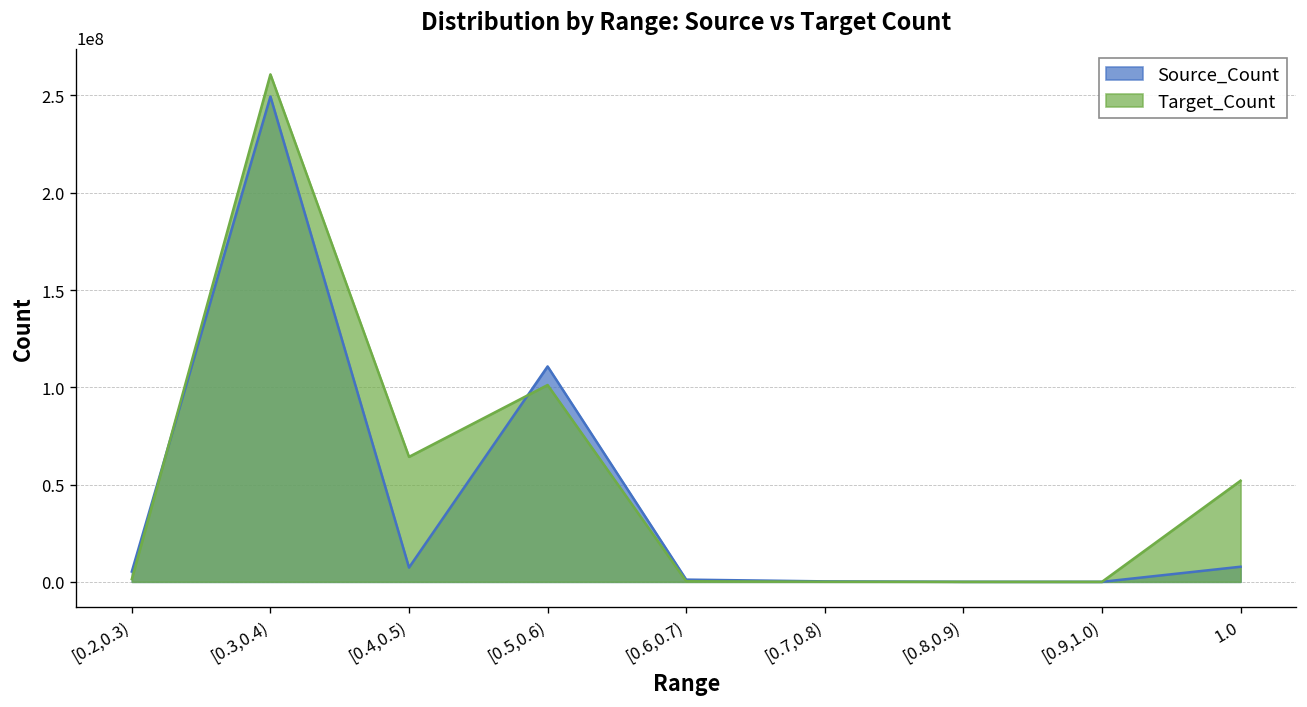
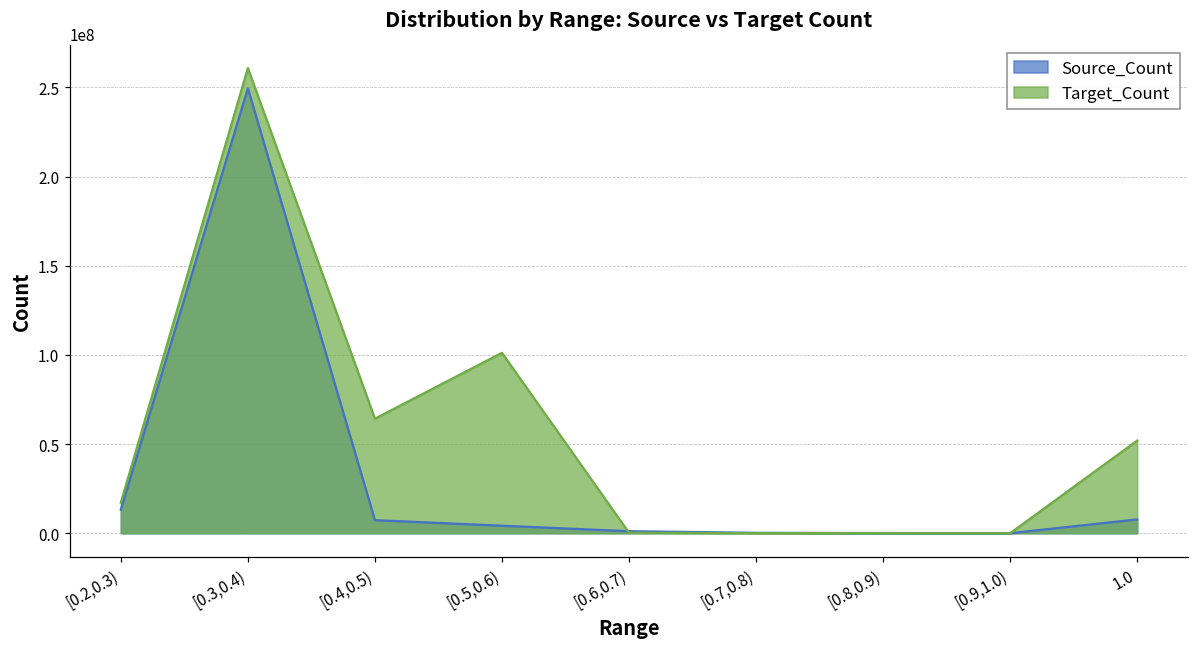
Source_Count, [0.2,0.3): 5000000 -> 13000000
Target_Count, [0.2,0.3): 1000000 -> 17000000
Source_Count, [0.5,0.6): 111000000 -> 4000000
